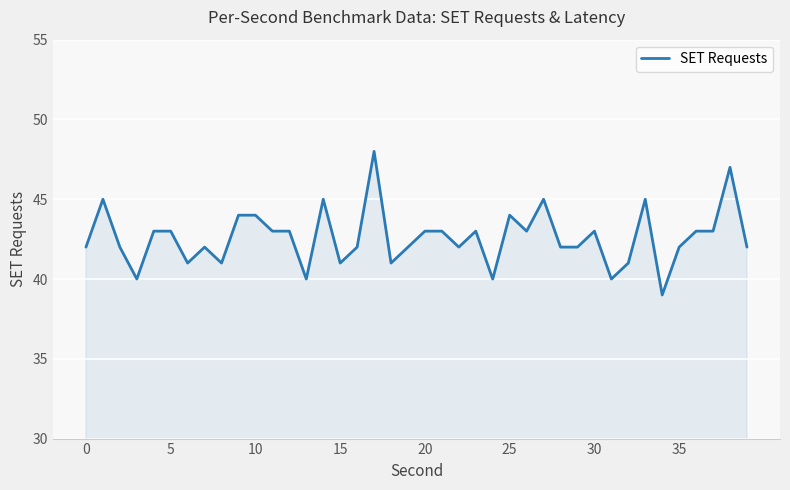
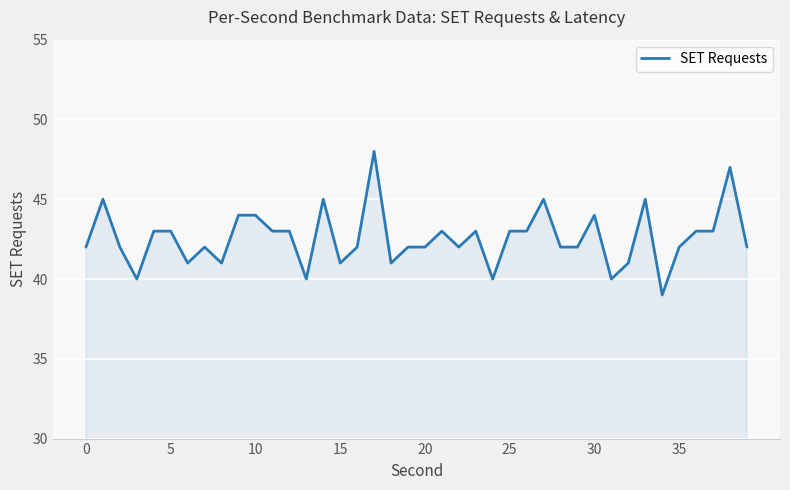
20: 43 -> 42
25: 44 -> 43
30: 43 -> 44
